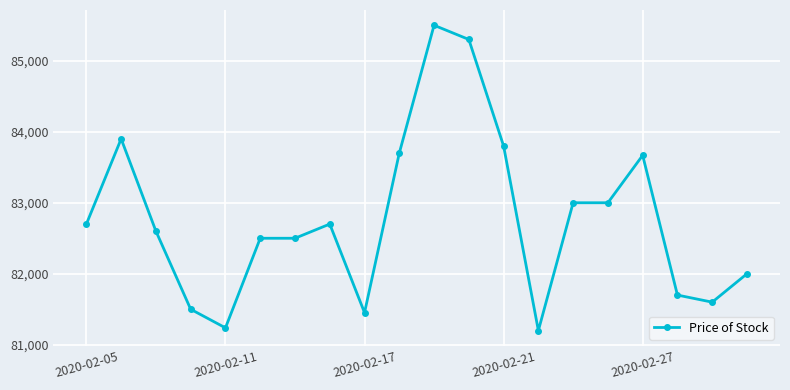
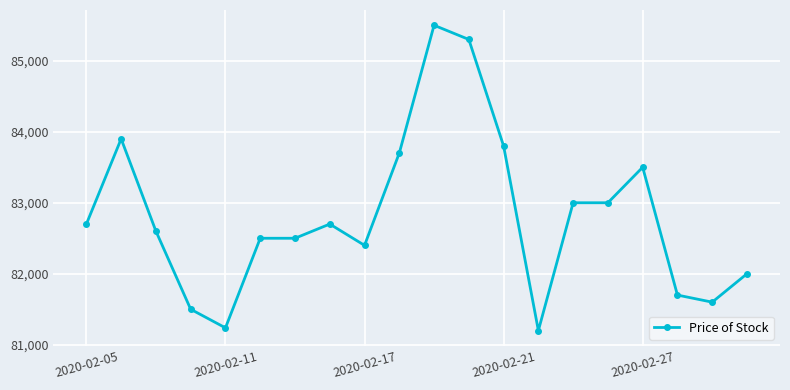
2020-02-17: 81,500 -> 82,400
2020-02-27: 83,700 -> 83,500
